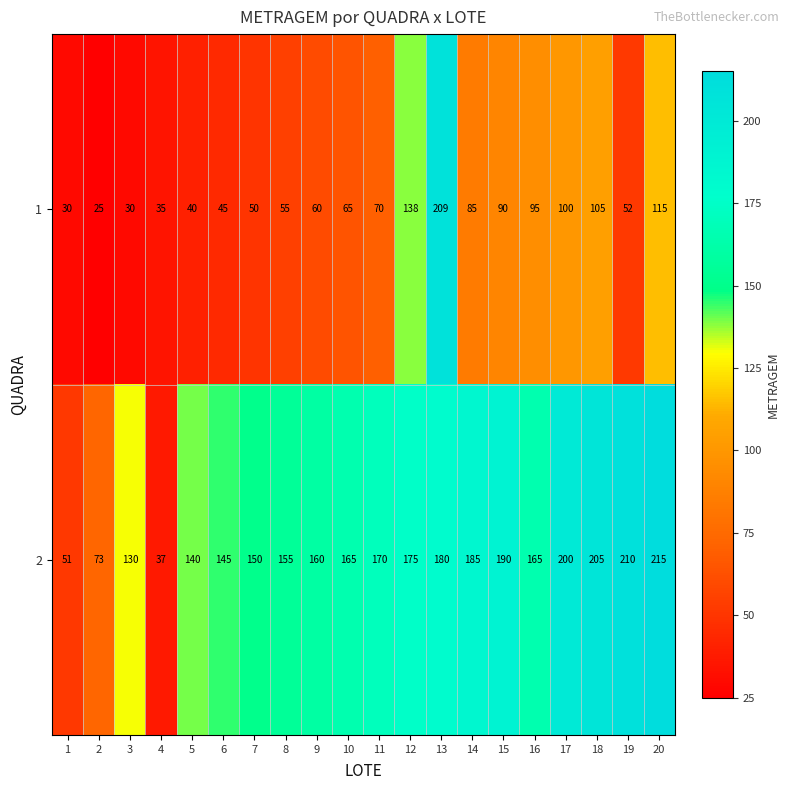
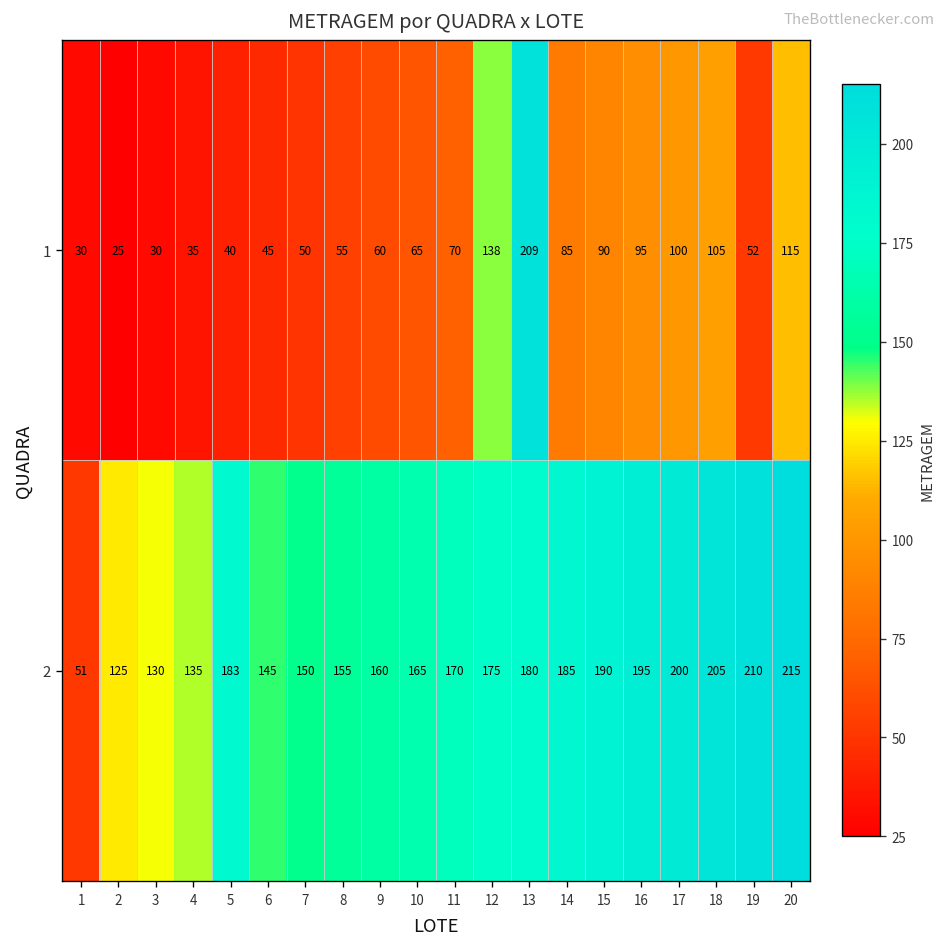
2, 2: 73 -> 125
2, 4: 37 -> 135
2, 5: 140 -> 183
2, 16: 165 -> 195
